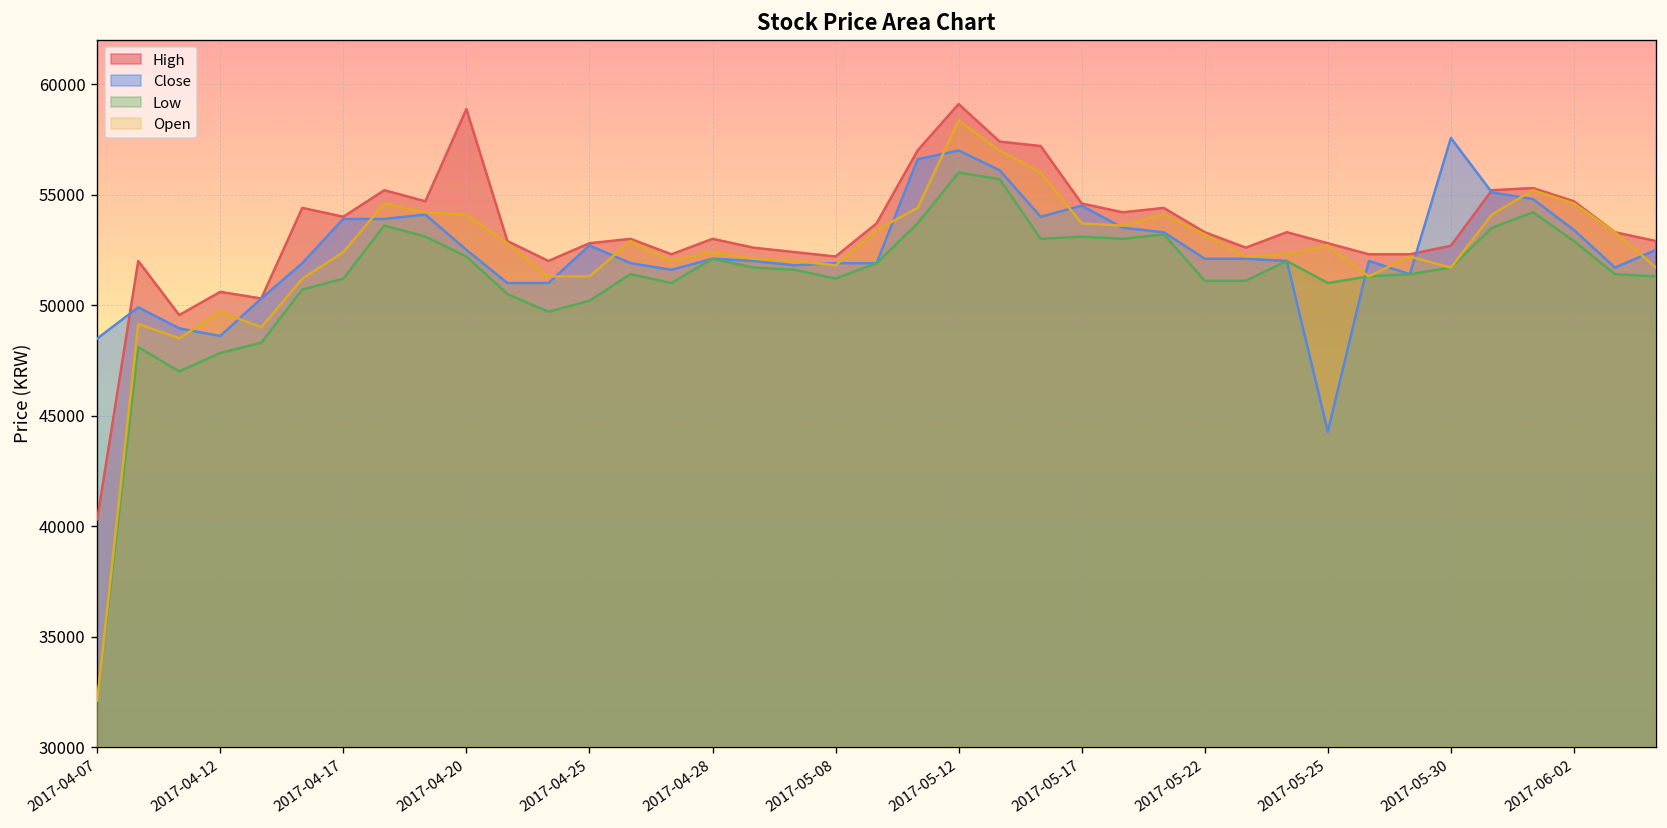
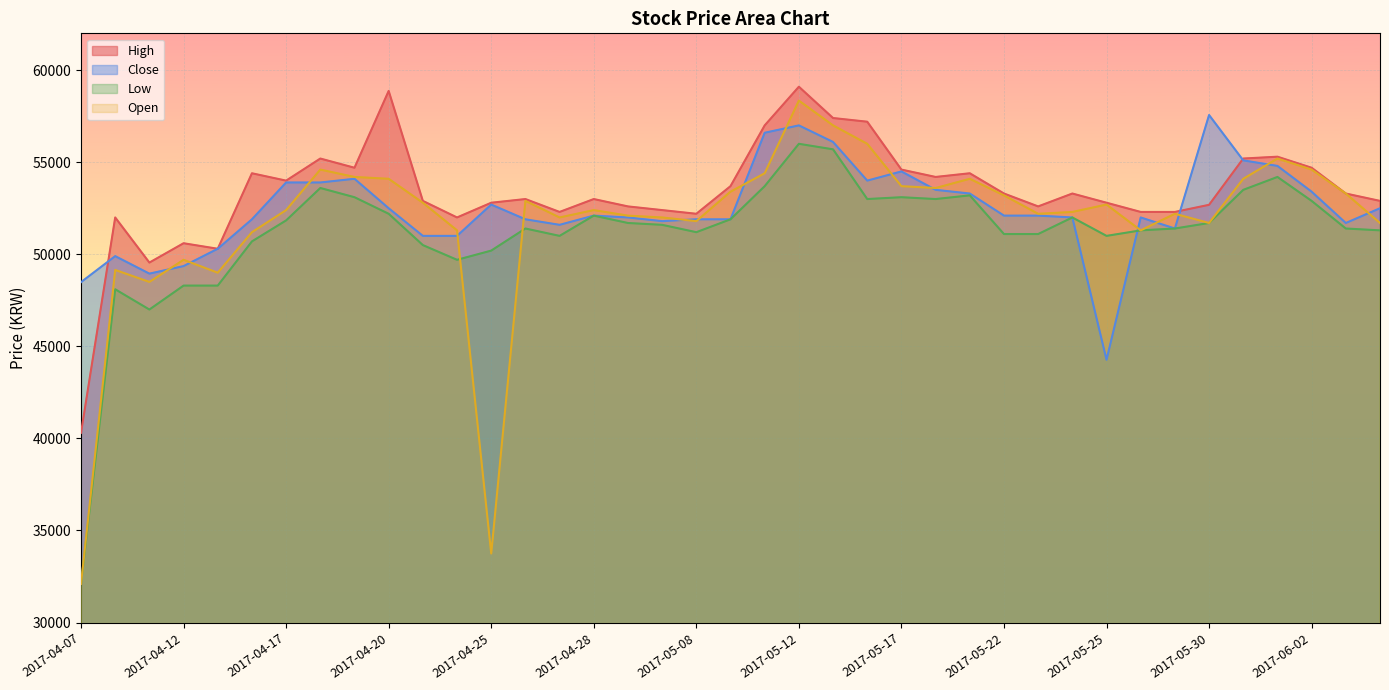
Close, 2017-04-12: 48600 -> 49400
Low, 2017-04-12: 47800 -> 48300
Low, 2017-04-17: 51200 -> 51800
Open, 2017-04-25: 51300 -> 33800
